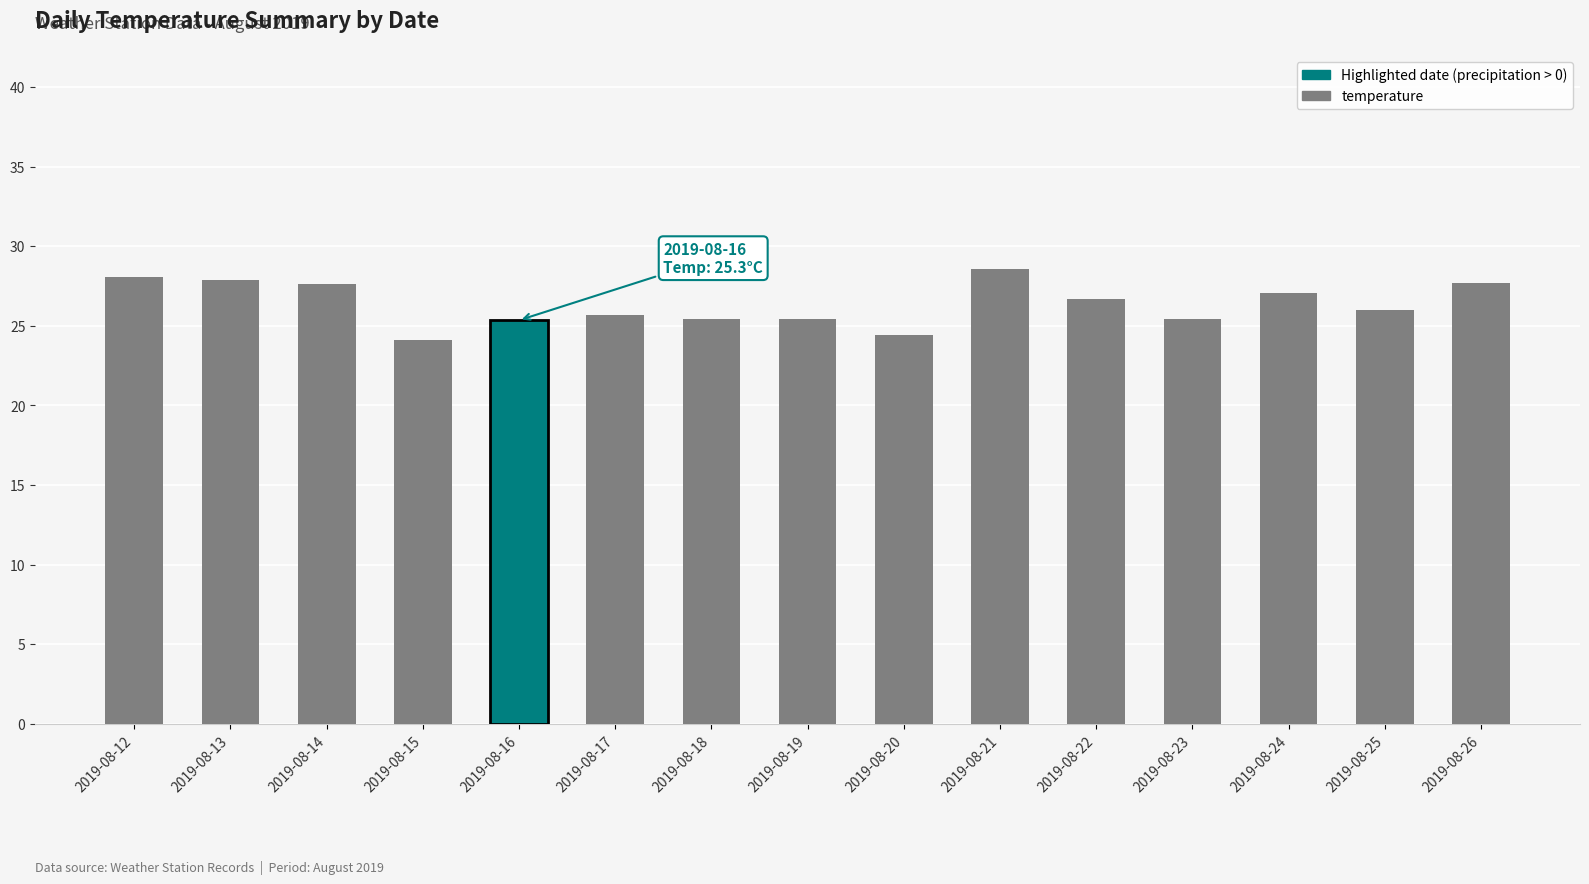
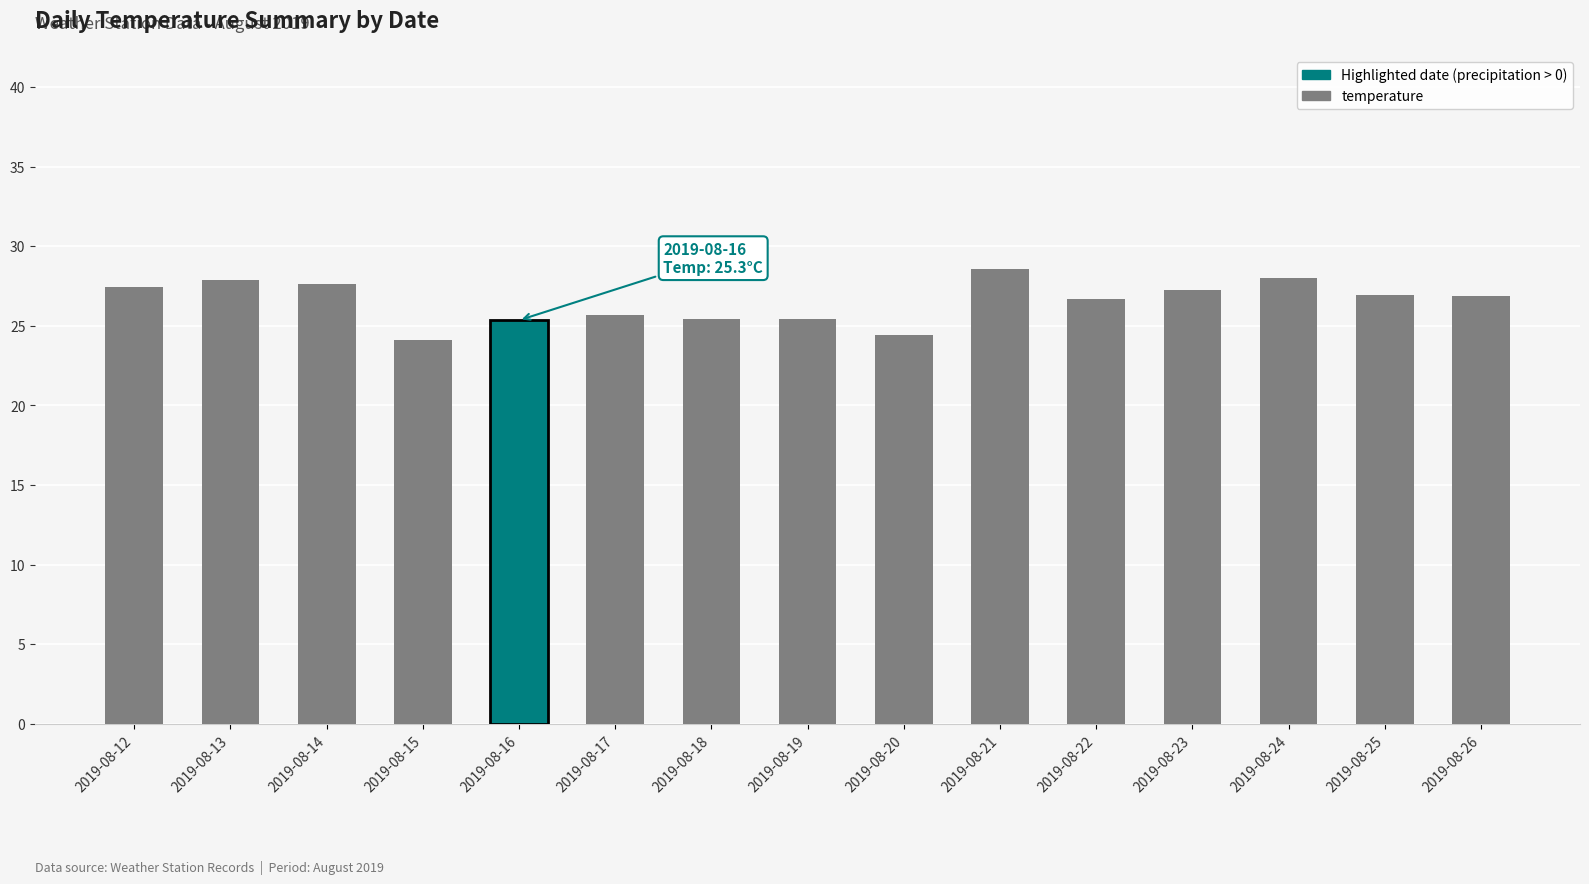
2019-08-12: 28.1 -> 27.4
2019-08-23: 25.4 -> 27.2
2019-08-24: 27.0 -> 28.0
2019-08-25: 26.0 -> 26.9
2019-08-26: 27.7 -> 26.9
